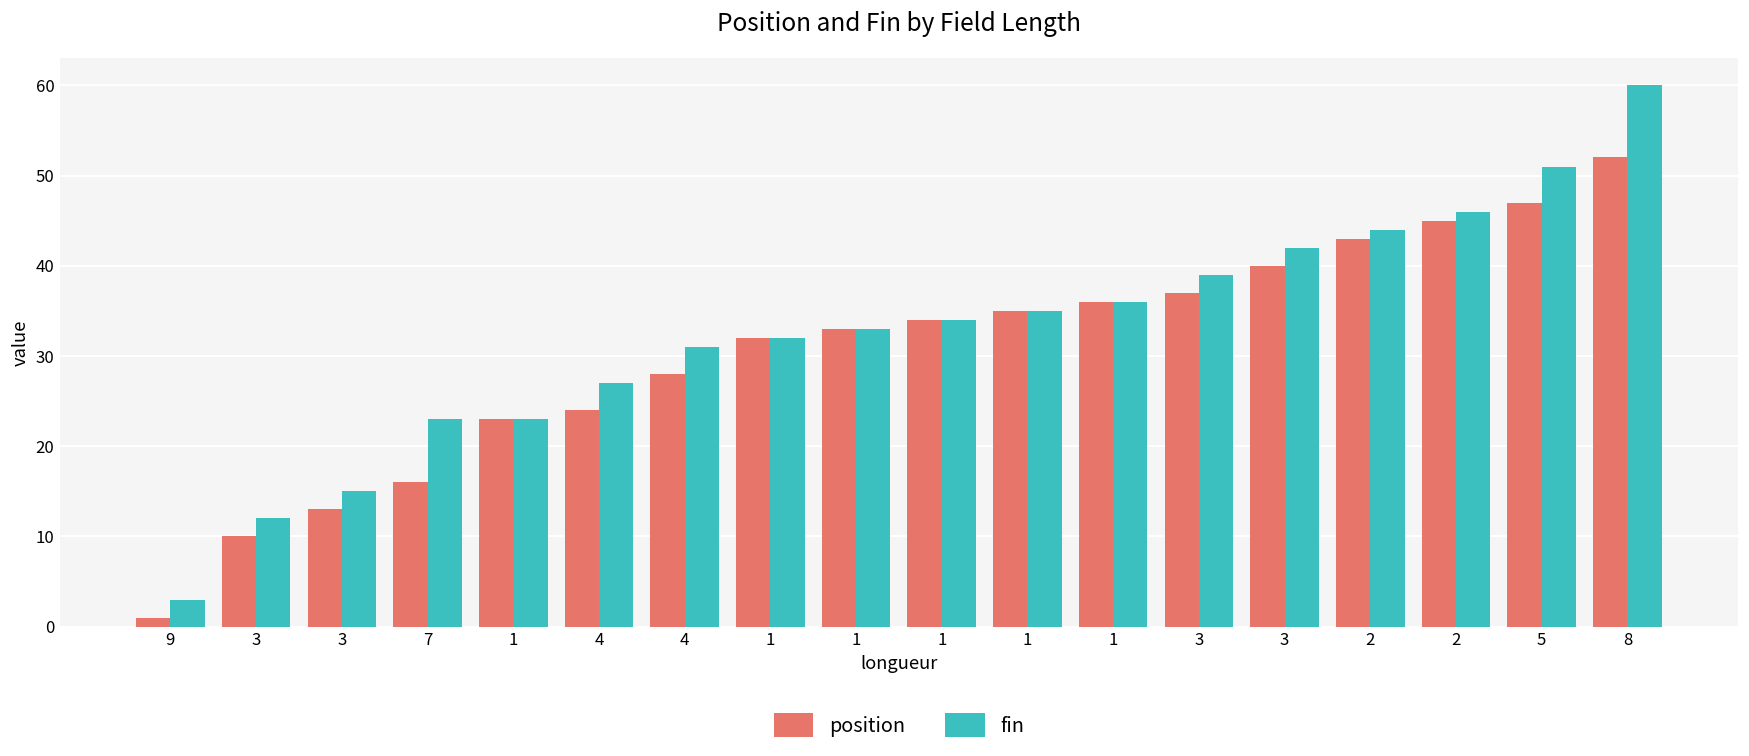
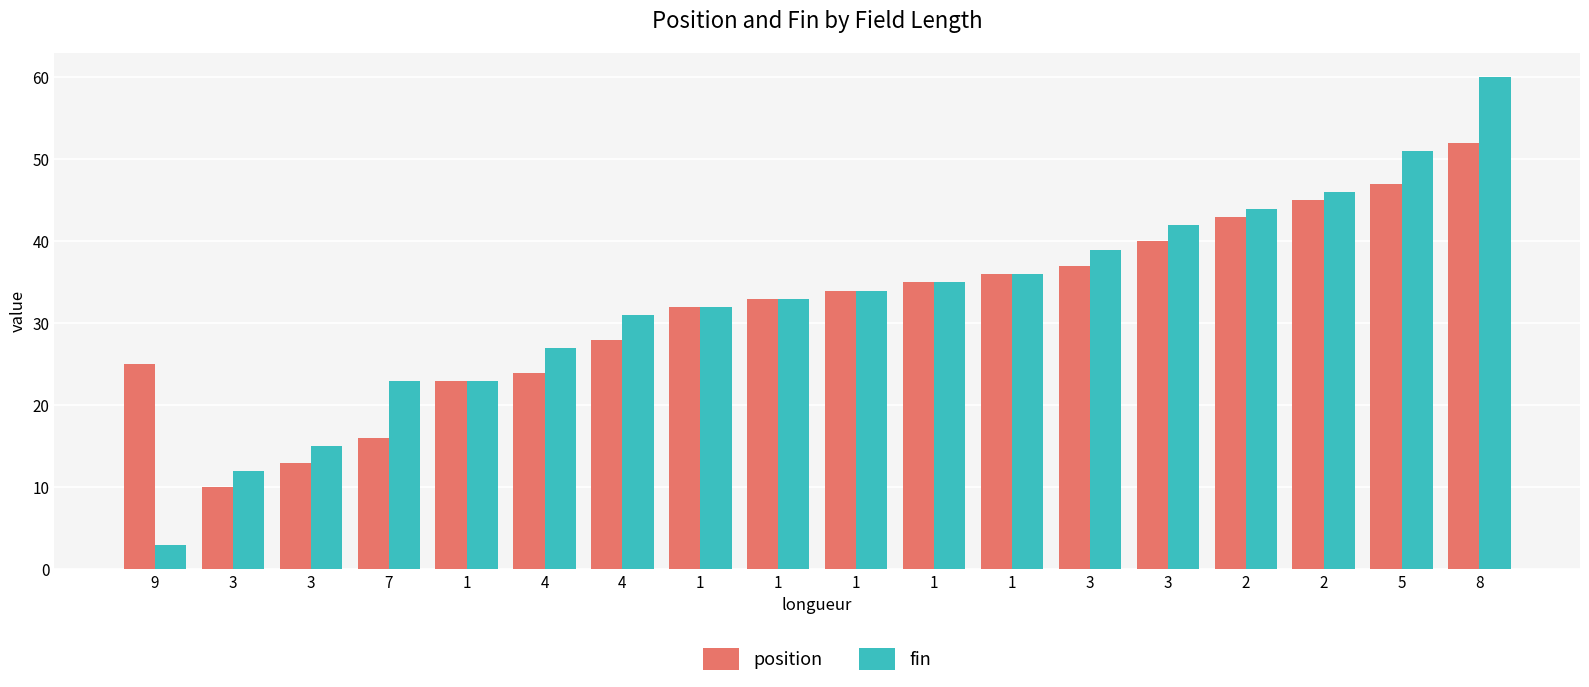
position, 9: 1 -> 25
